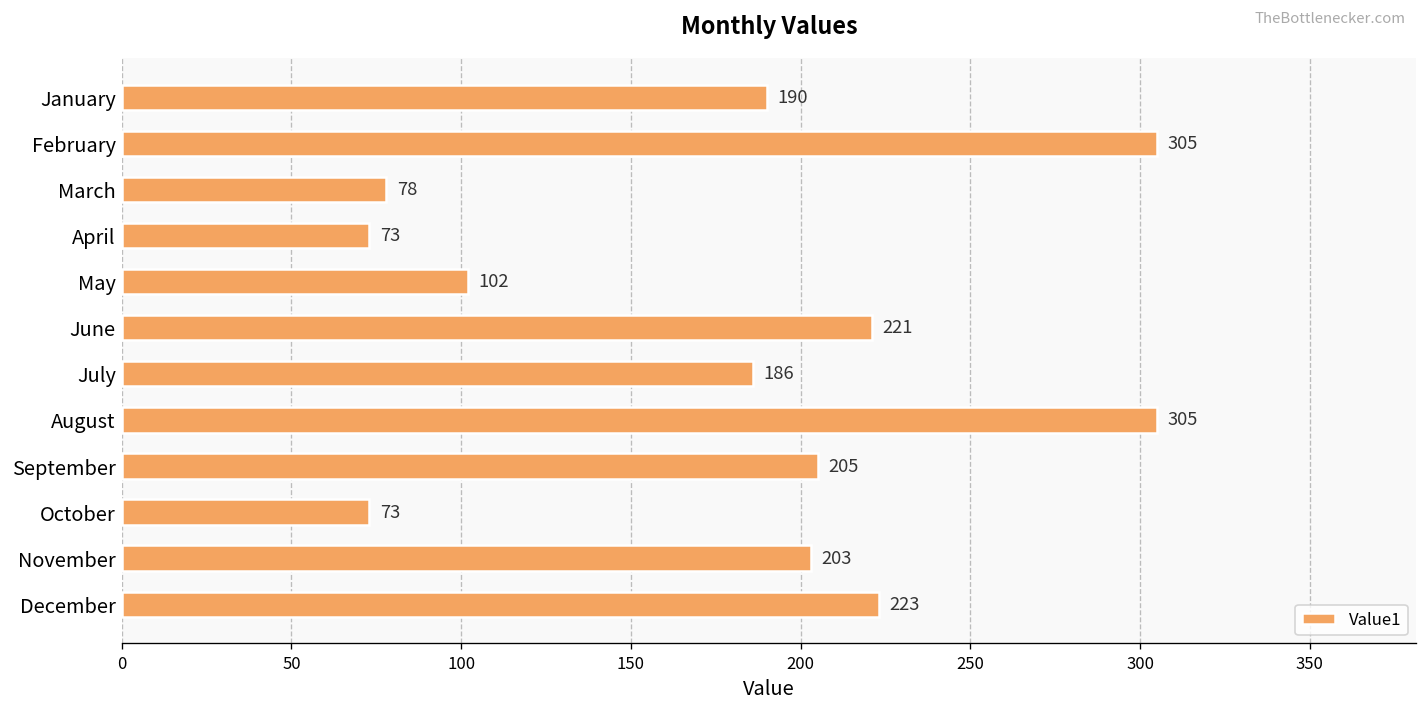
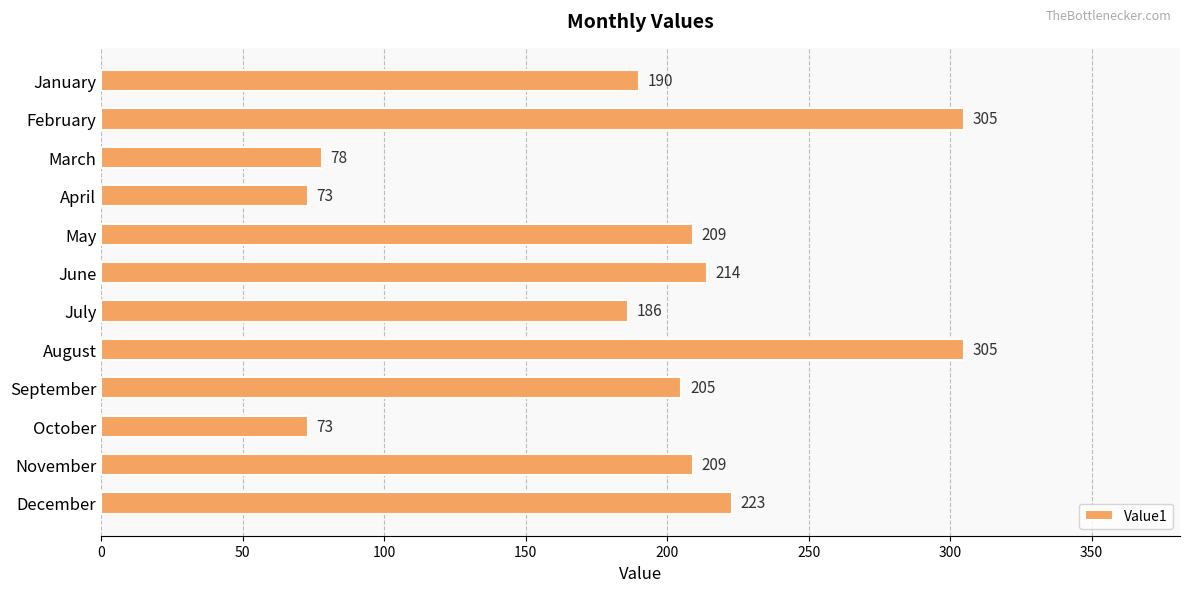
May: 102 -> 209
June: 221 -> 214
November: 203 -> 209
